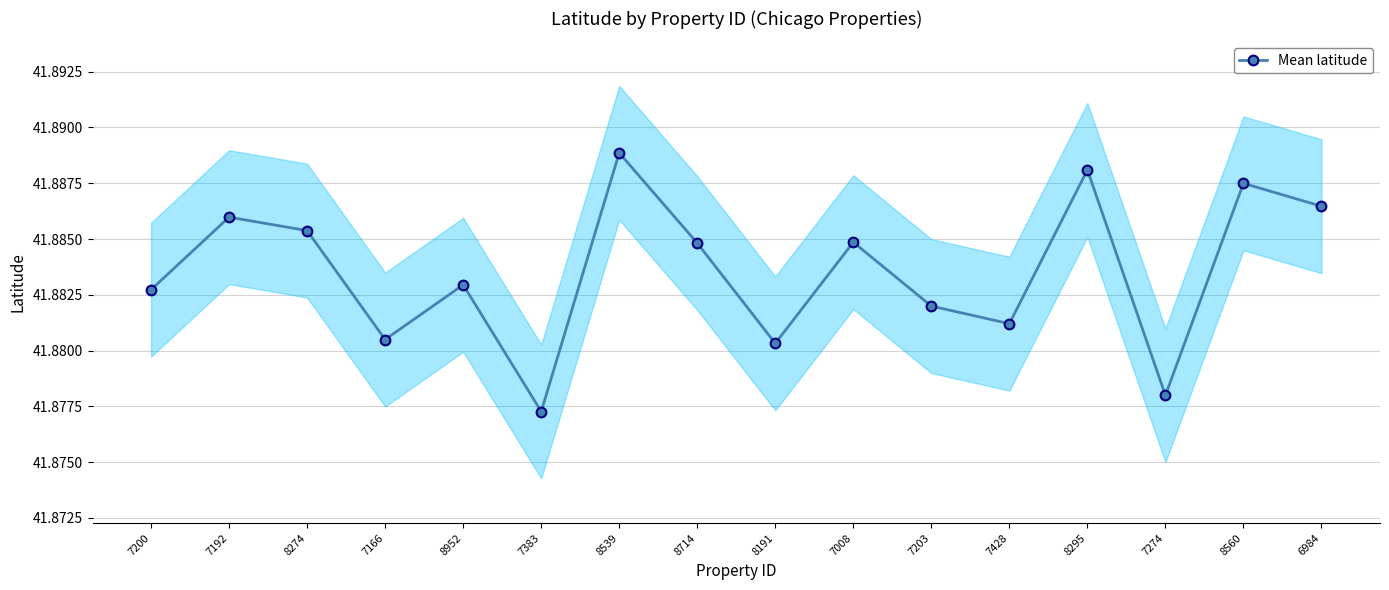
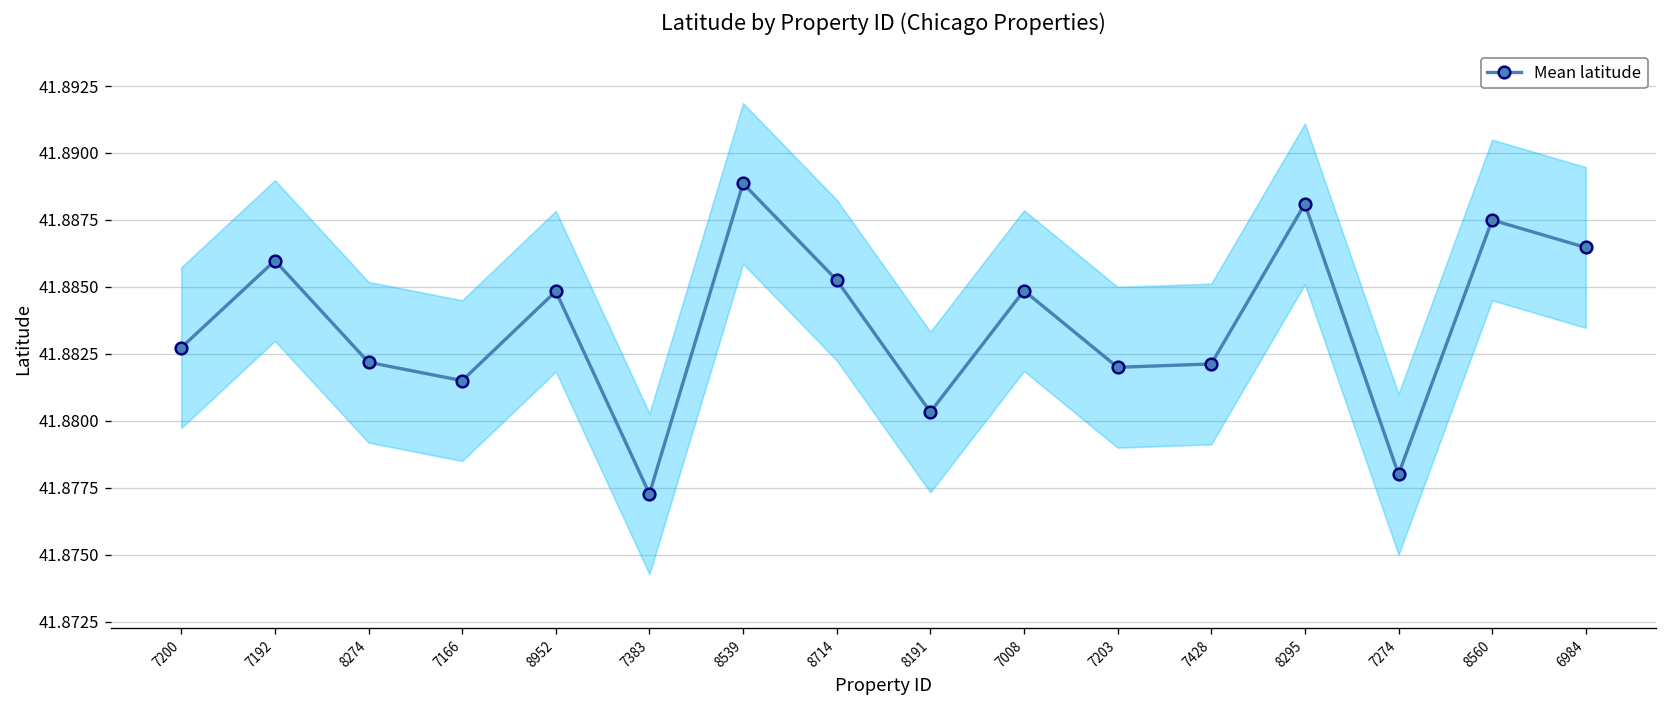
Mean latitude, 8274: 41.8854 -> 41.8822
Mean latitude, 7166: 41.8805 -> 41.8815
Mean latitude, 8952: 41.8829 -> 41.8848
Mean latitude, 8714: 41.8848 -> 41.8853
Mean latitude, 7428: 41.8812 -> 41.8821
